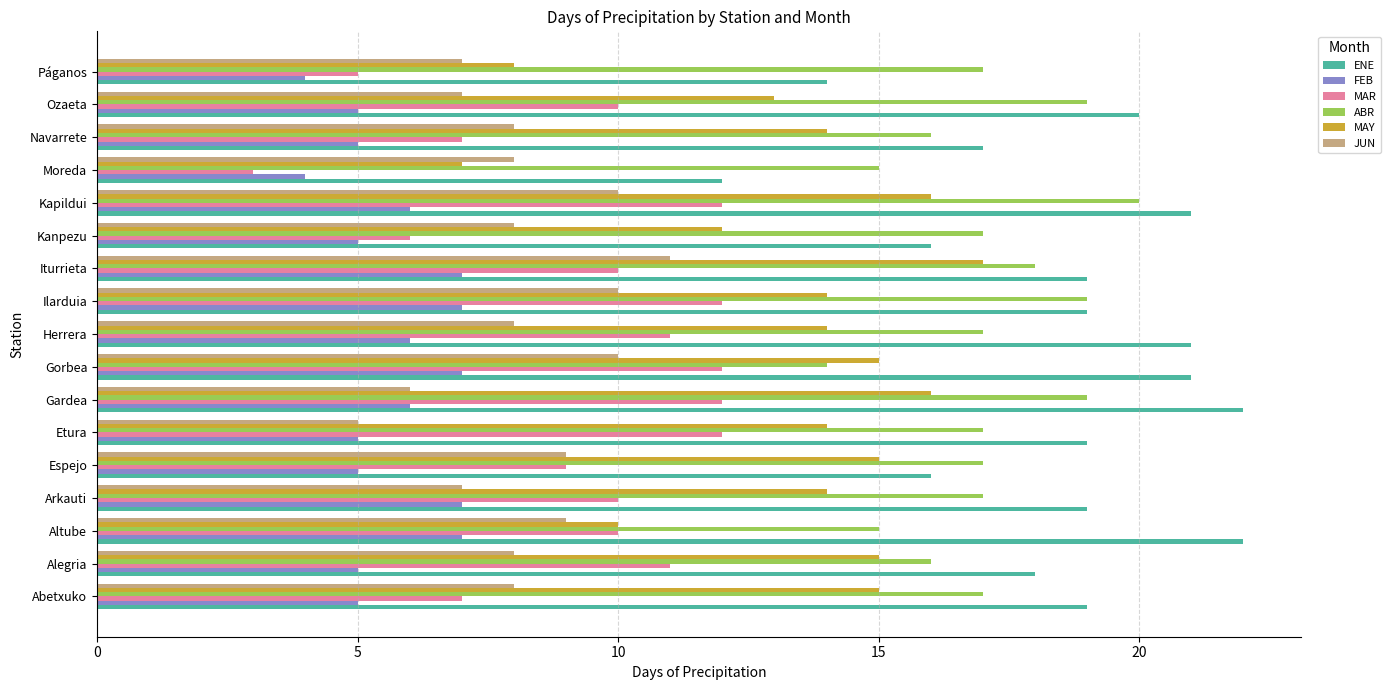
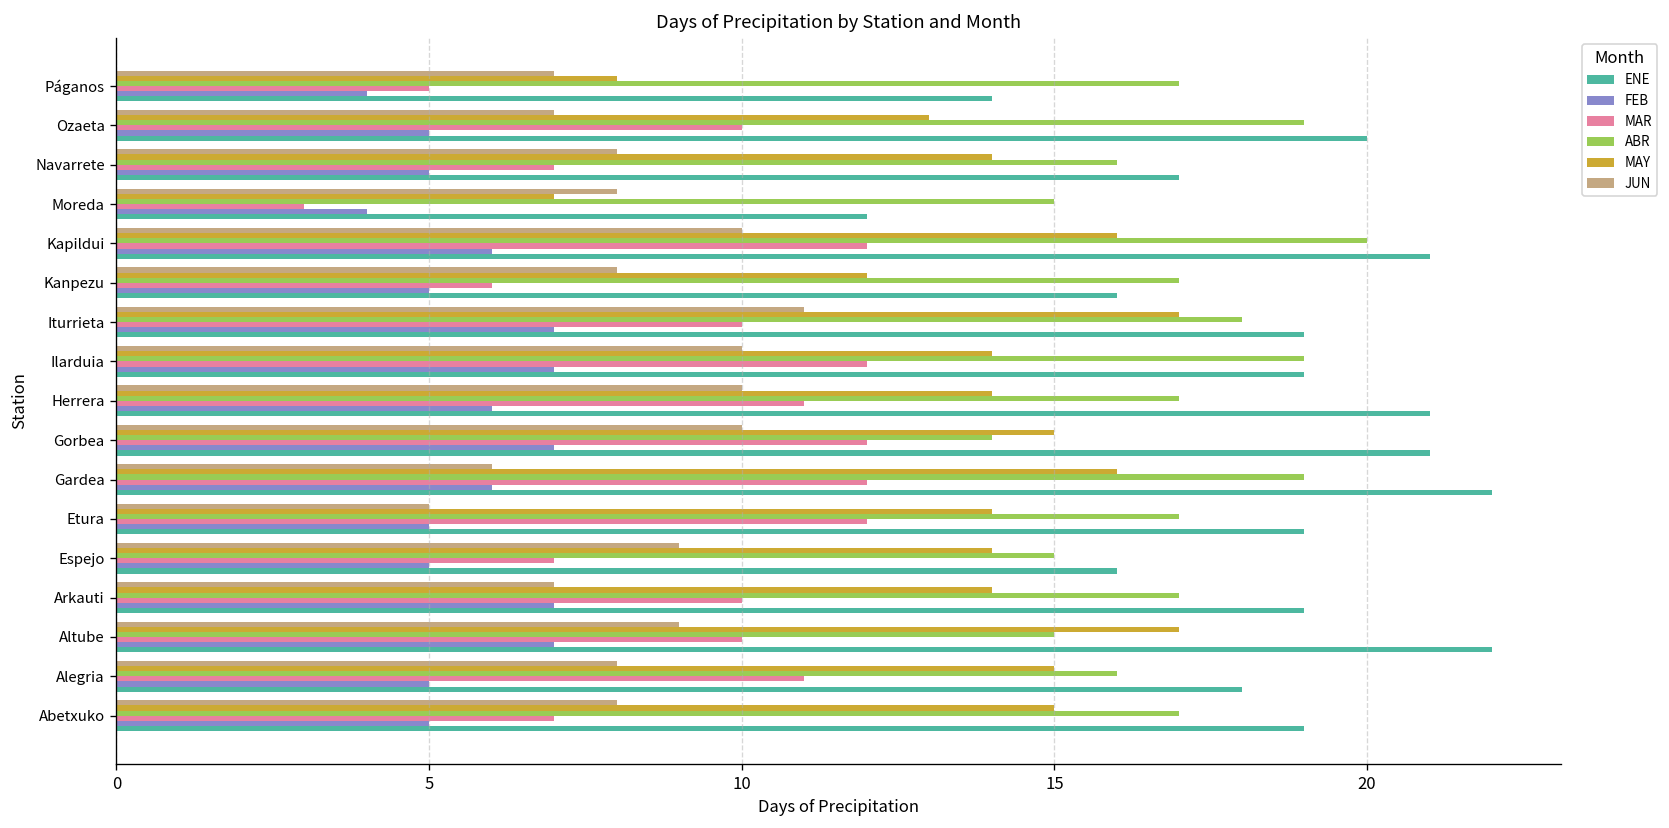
JUN, Herrera: 8 -> 10
MAY, Espejo: 15 -> 14
ABR, Espejo: 17 -> 15
MAR, Espejo: 9 -> 7
MAY, Altube: 10 -> 17
